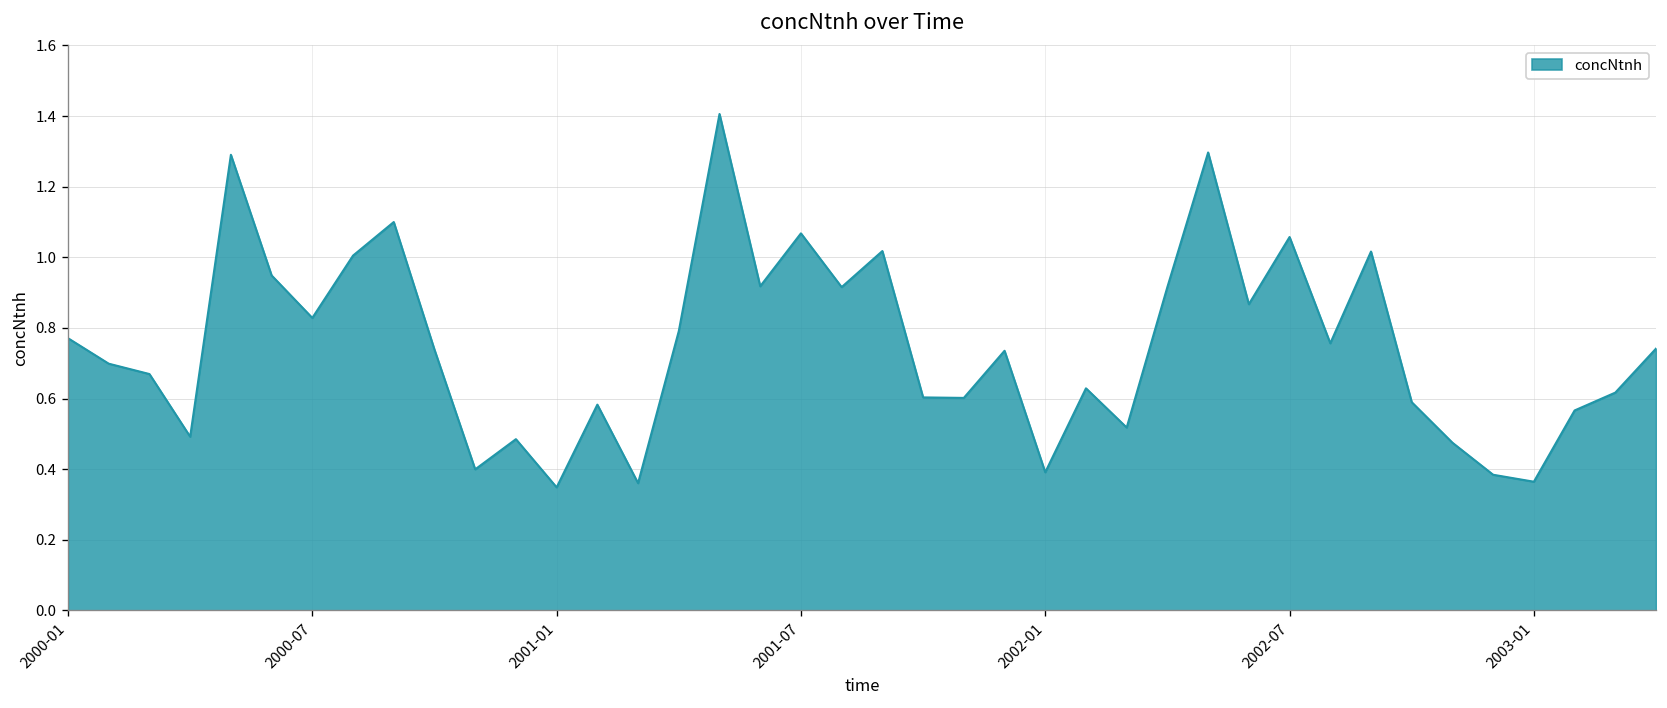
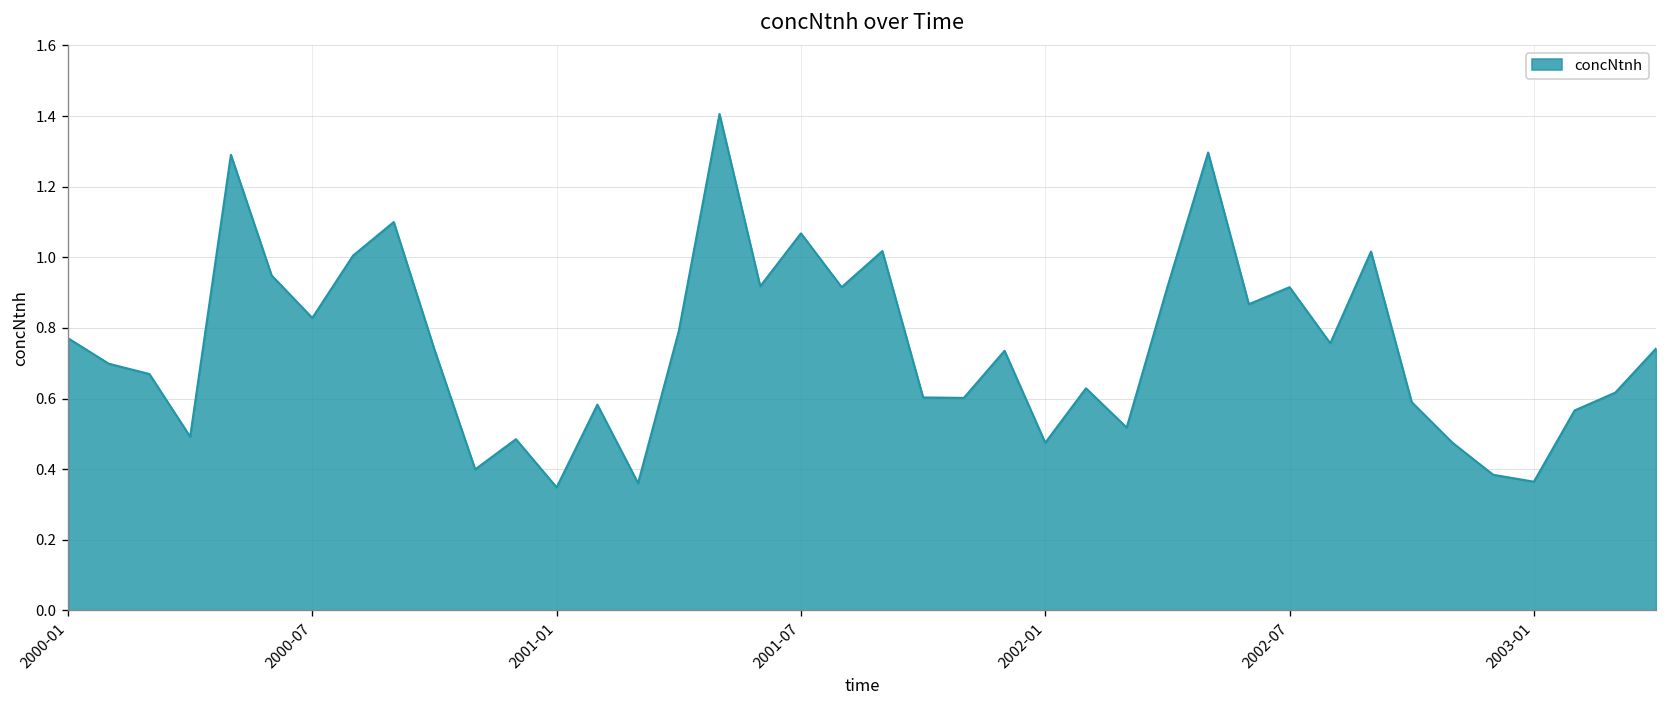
2002-01: 0.39 -> 0.48
2002-07: 1.06 -> 0.92
